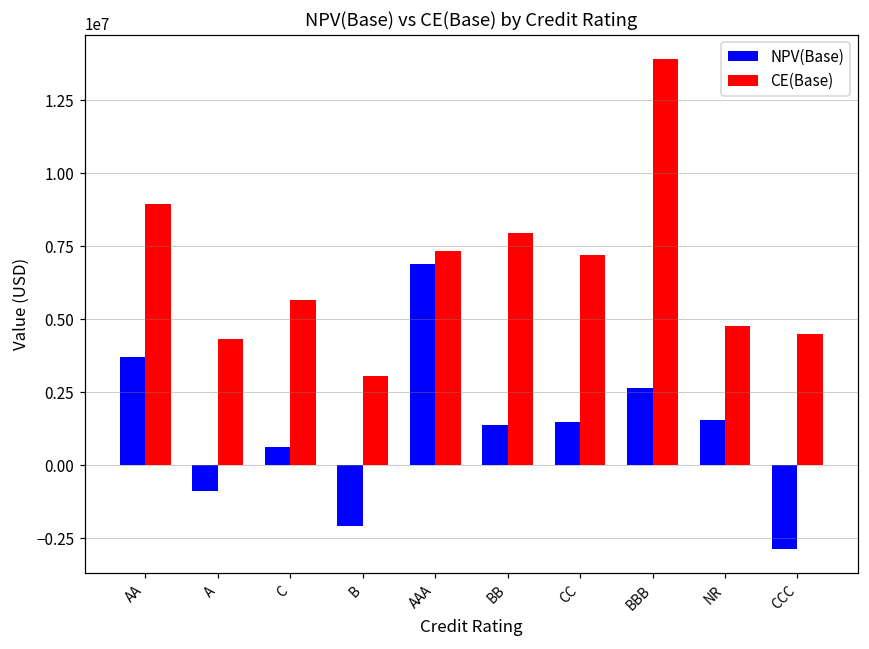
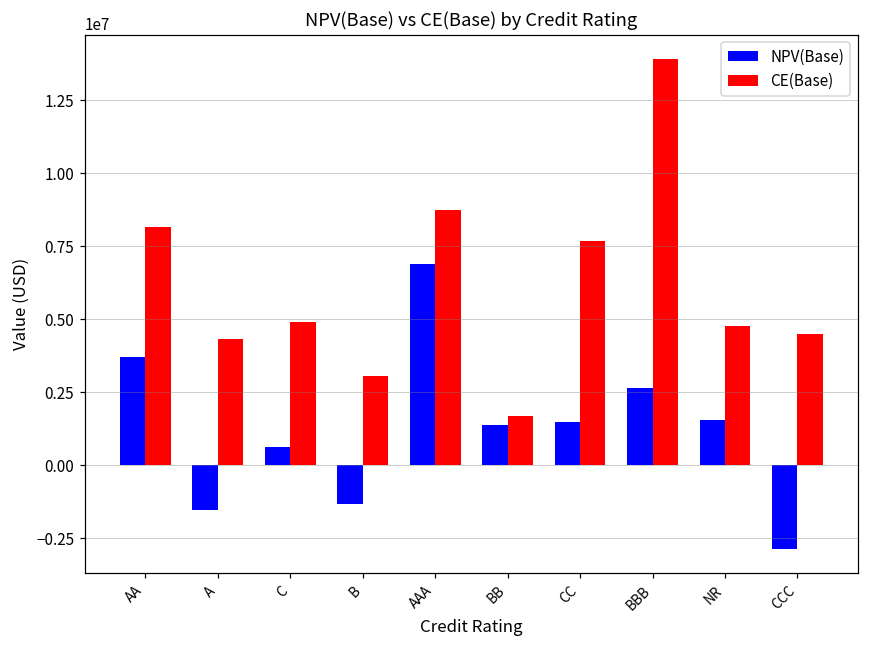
CE(Base), AA: 8900000 -> 8200000
NPV(Base), A: -900000 -> -1500000
CE(Base), C: 5700000 -> 4900000
NPV(Base), B: -2100000 -> -1300000
CE(Base), AAA: 7300000 -> 8700000
CE(Base), BB: 8000000 -> 1700000
CE(Base), CC: 7200000 -> 7700000
